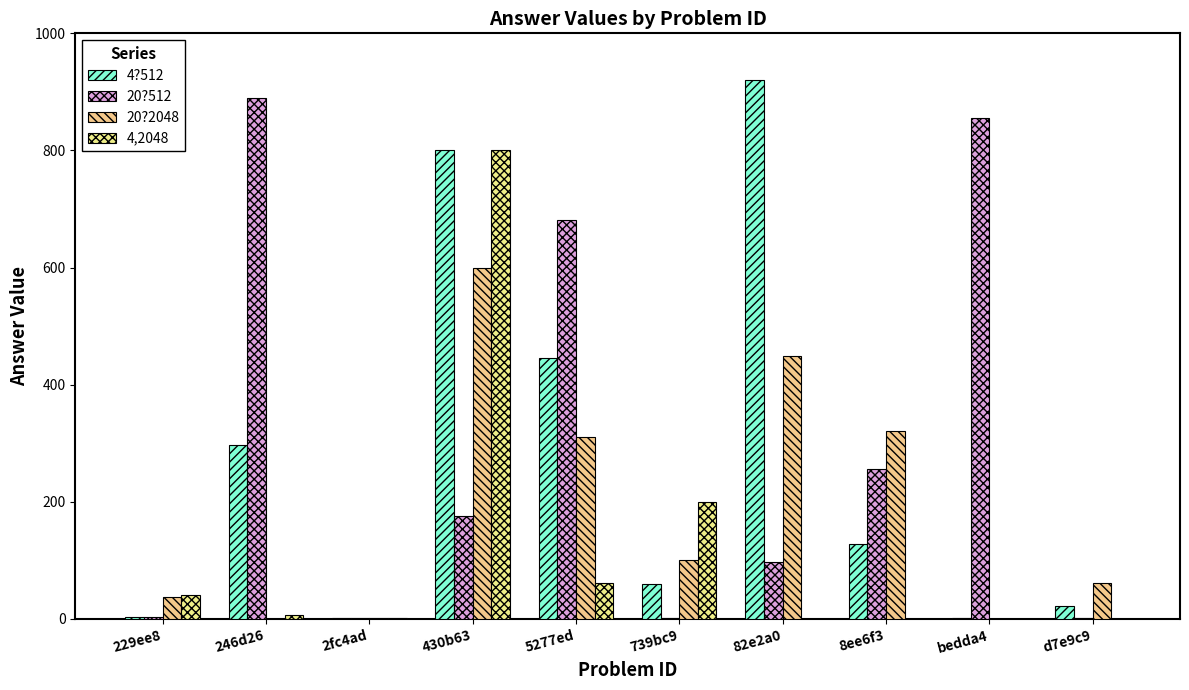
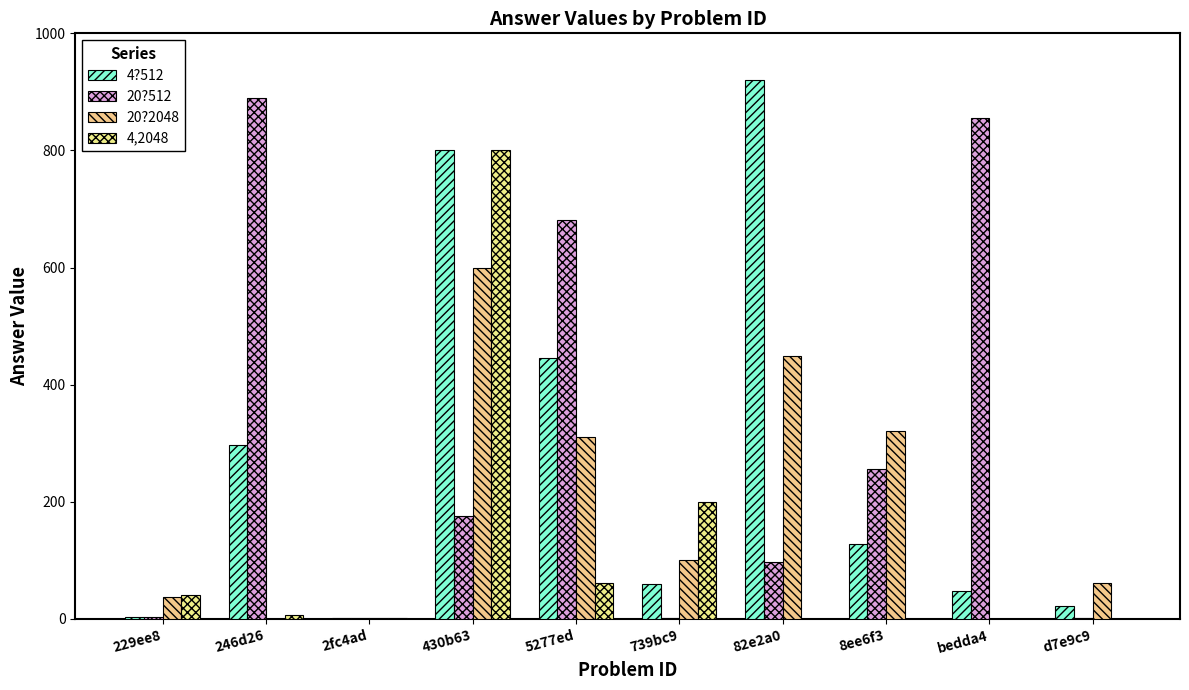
4?512, bedda4: 0 -> 50
